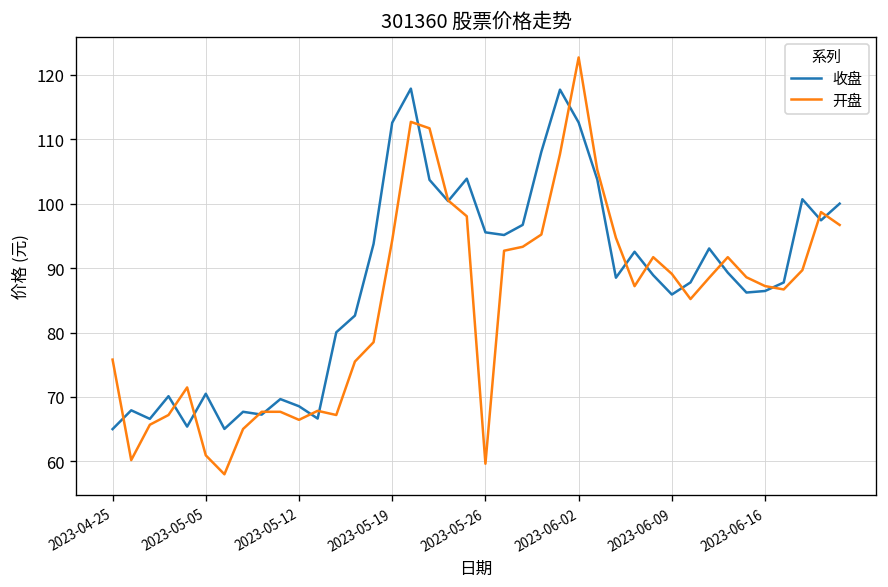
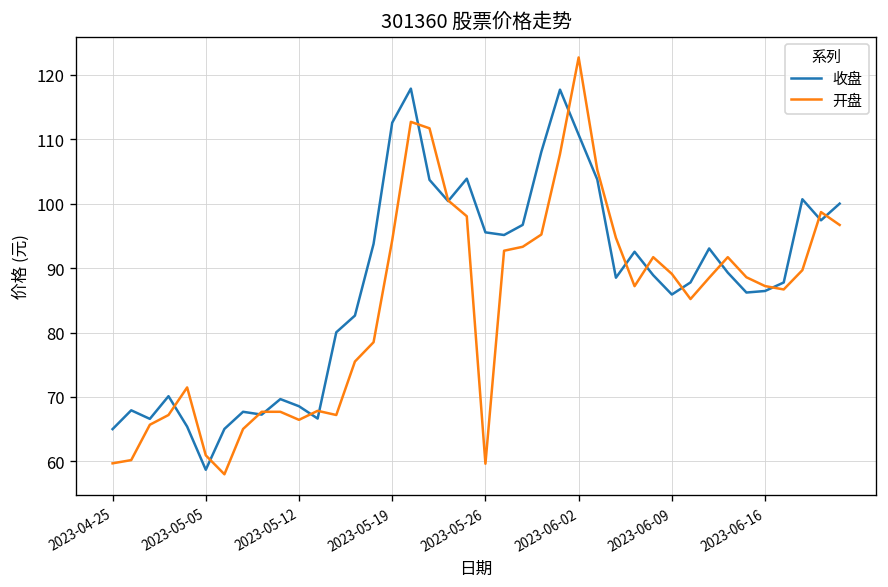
开盘, 2023-04-25: 76 -> 60
收盘, 2023-05-05: 71 -> 59
收盘, 2023-06-02: 113 -> 111
